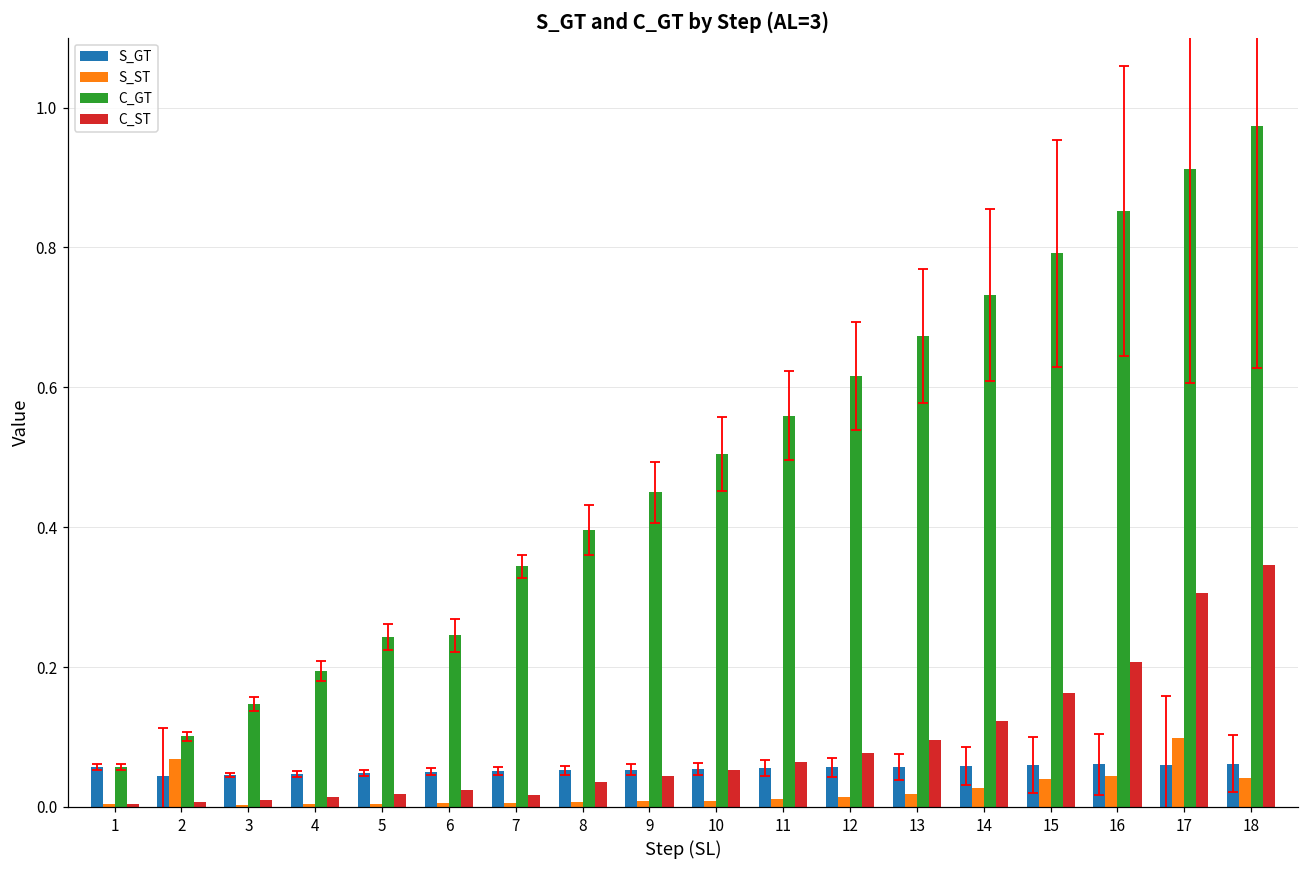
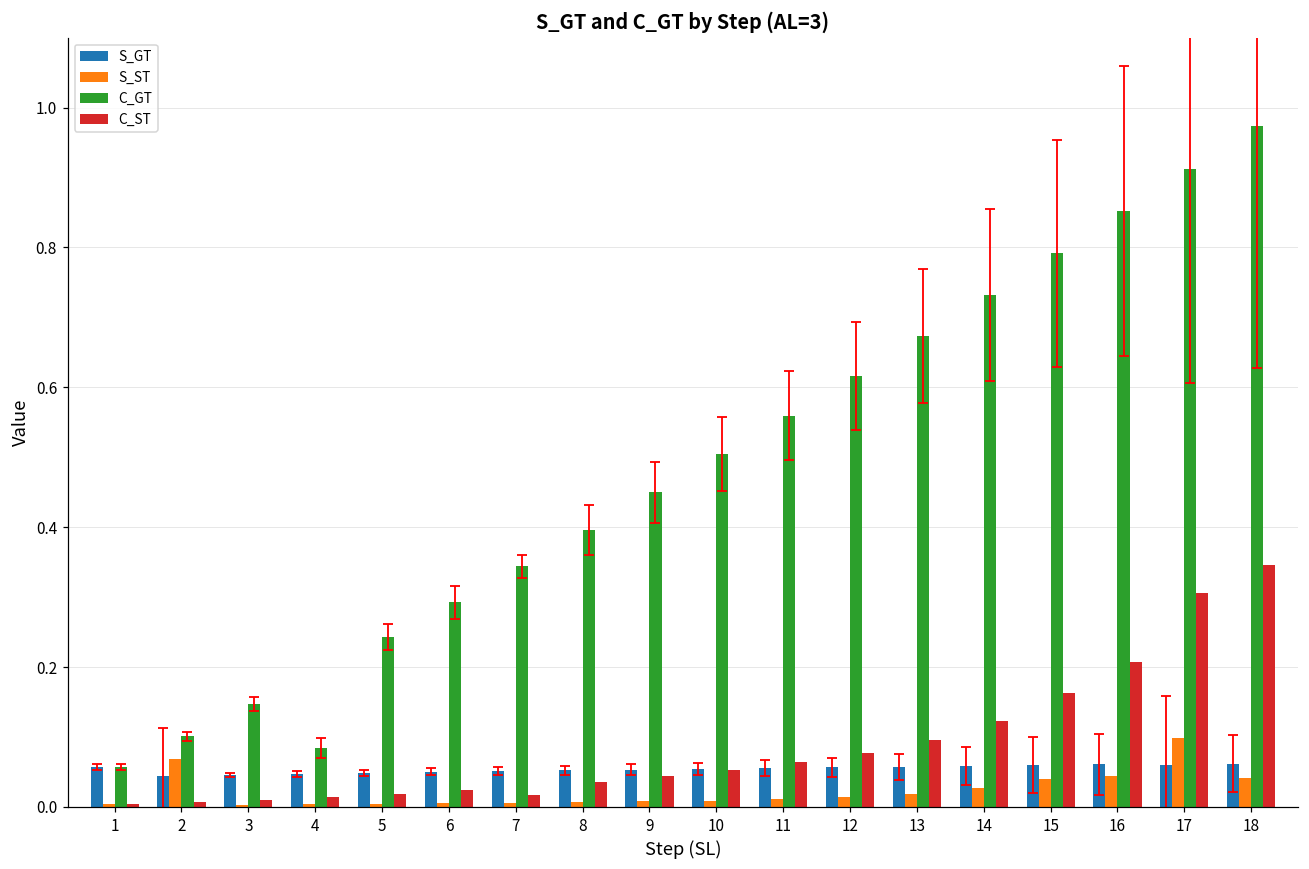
C_GT, 4: 0.19 -> 0.08
C_GT, 6: 0.25 -> 0.29
